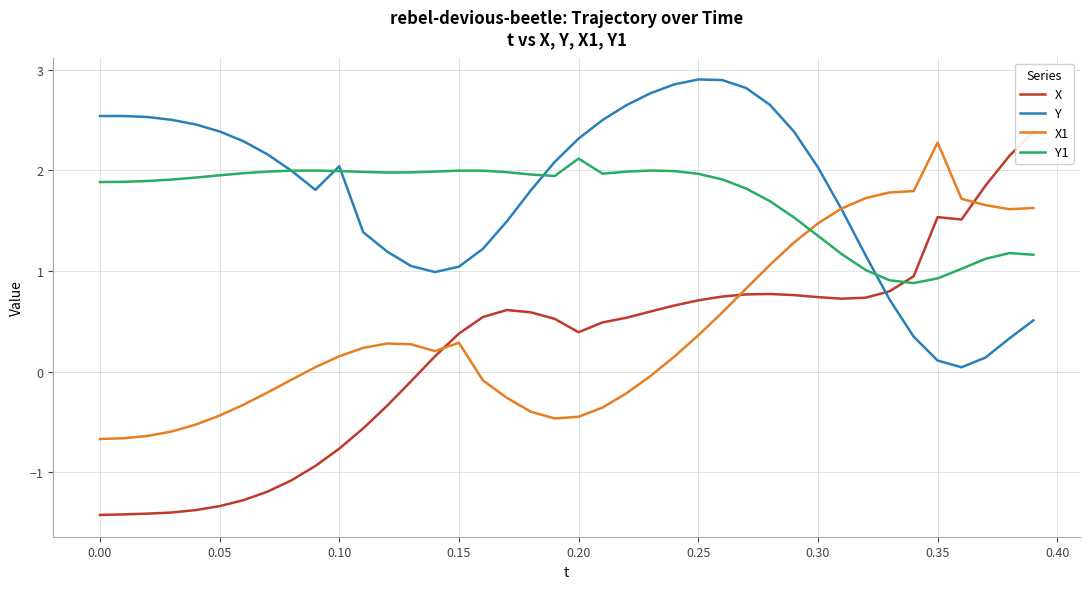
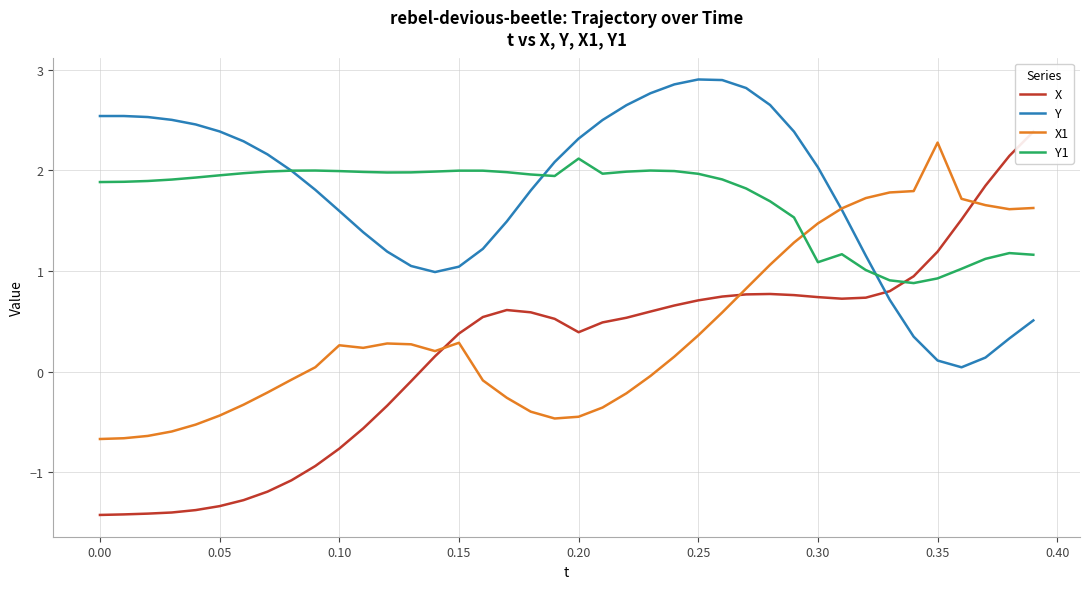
Y, 0.10: 2.04 -> 1.60
X1, 0.10: 0.15 -> 0.26
Y1, 0.30: 1.35 -> 1.09
X, 0.35: 1.54 -> 1.19
